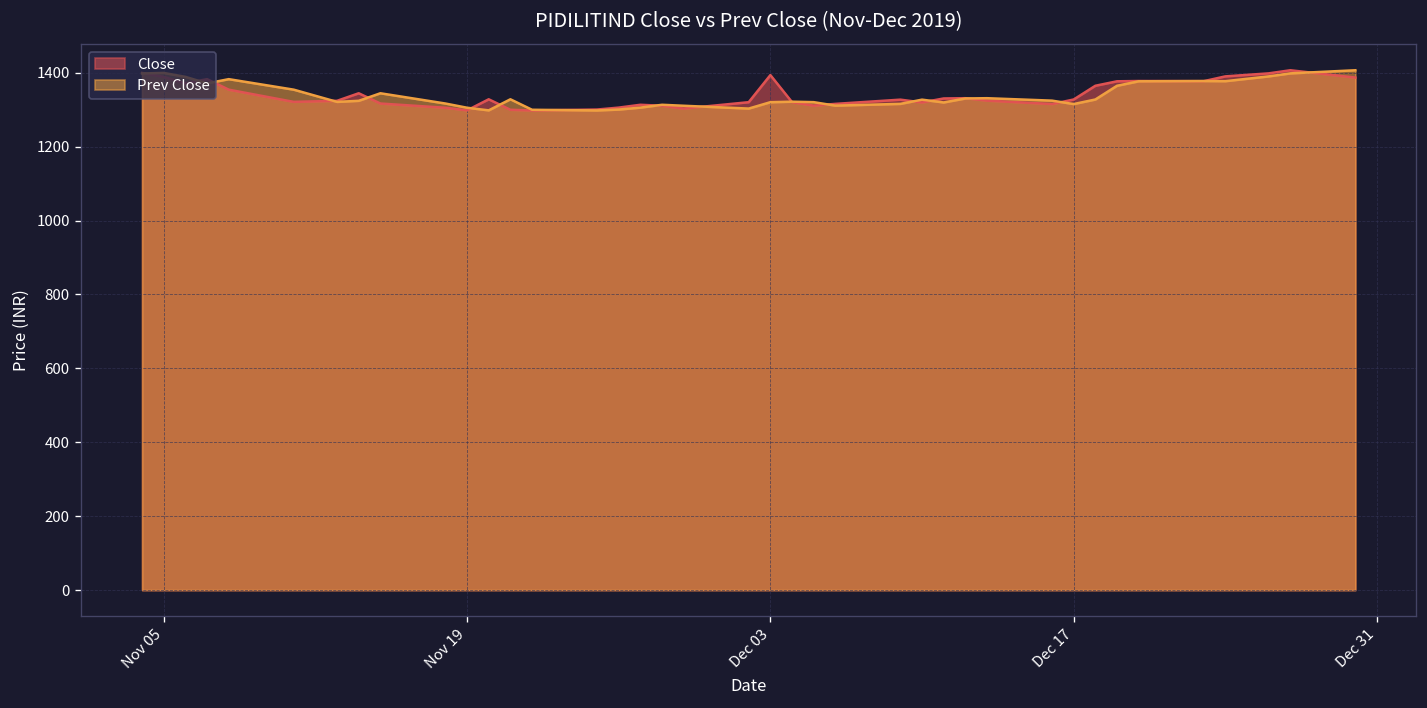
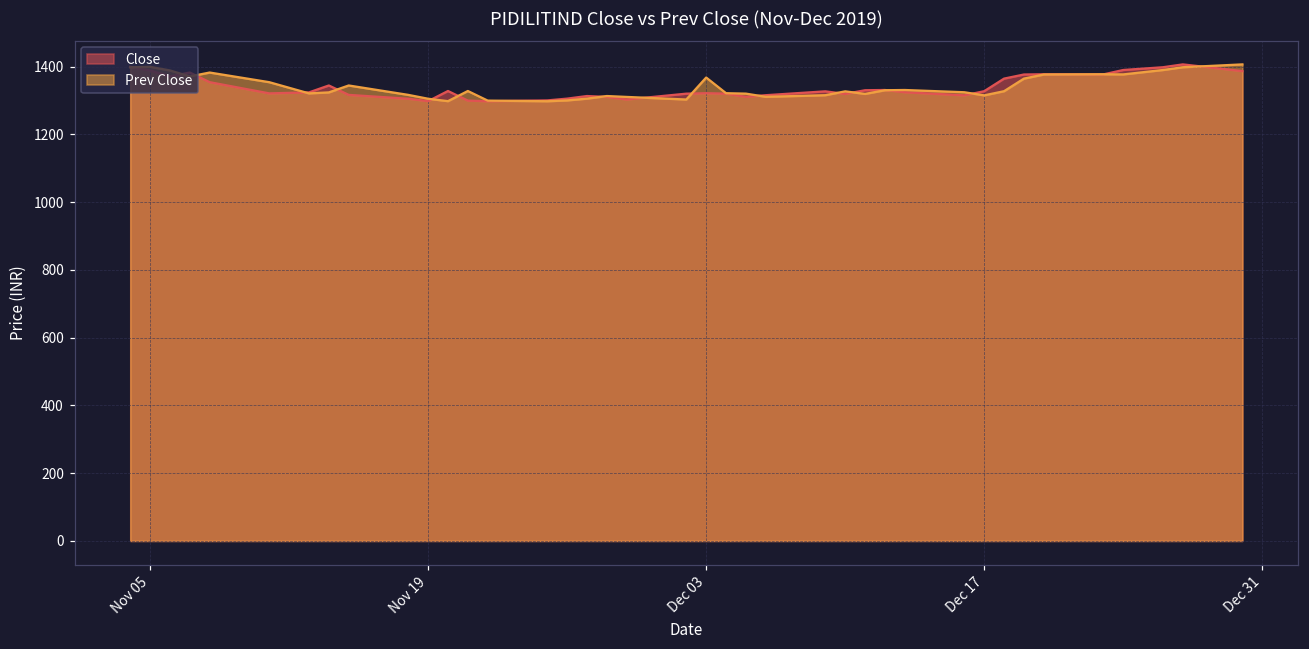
Close, Dec 03: 1390 -> 1320
Prev Close, Dec 03: 1320 -> 1370
